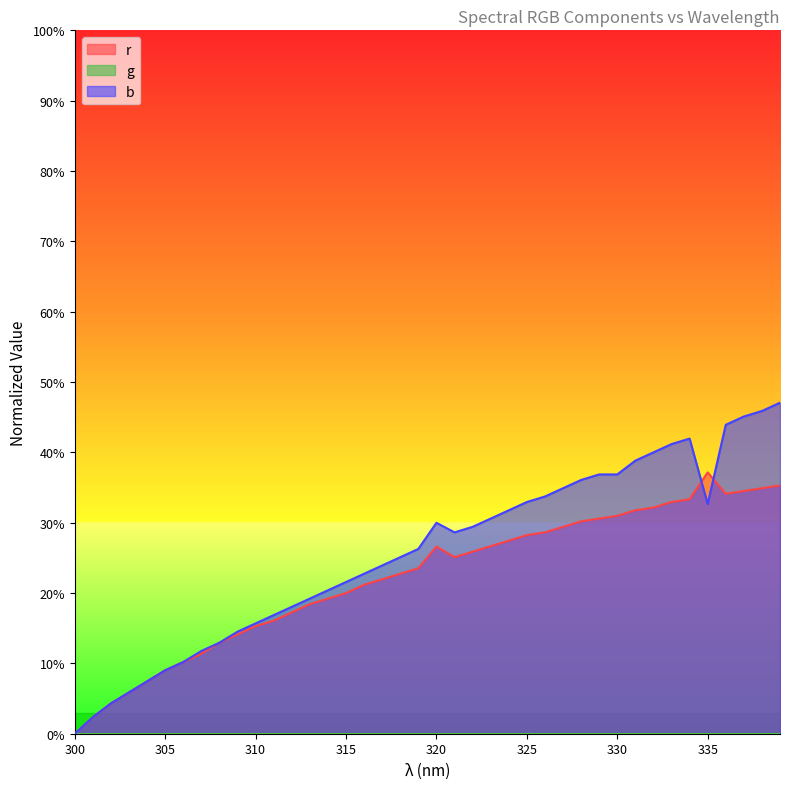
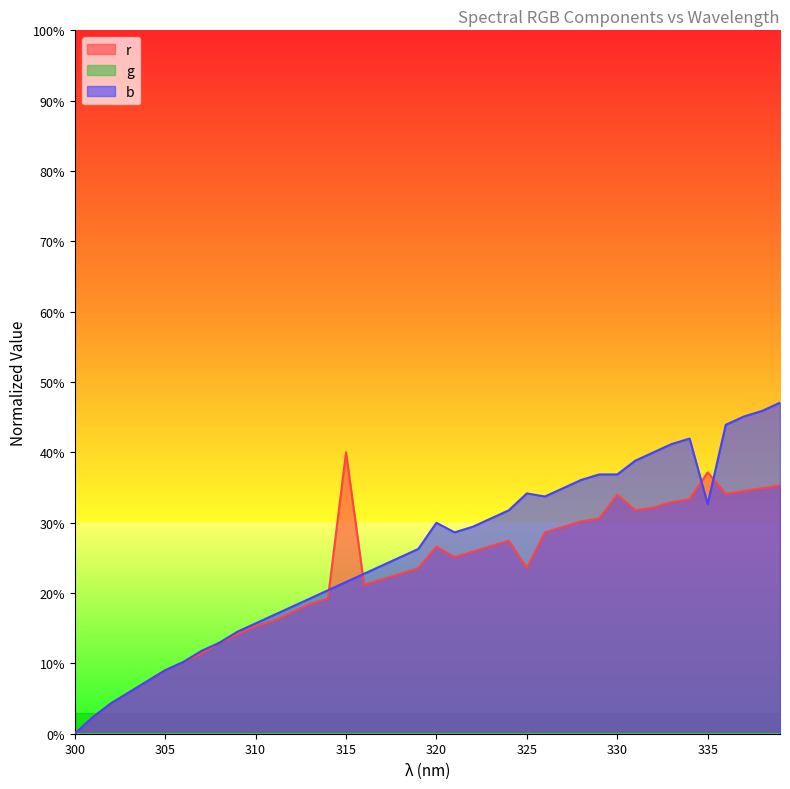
r, 315: 20% -> 40%
r, 325: 28% -> 24%
b, 325: 33% -> 34%
r, 330: 31% -> 34%
